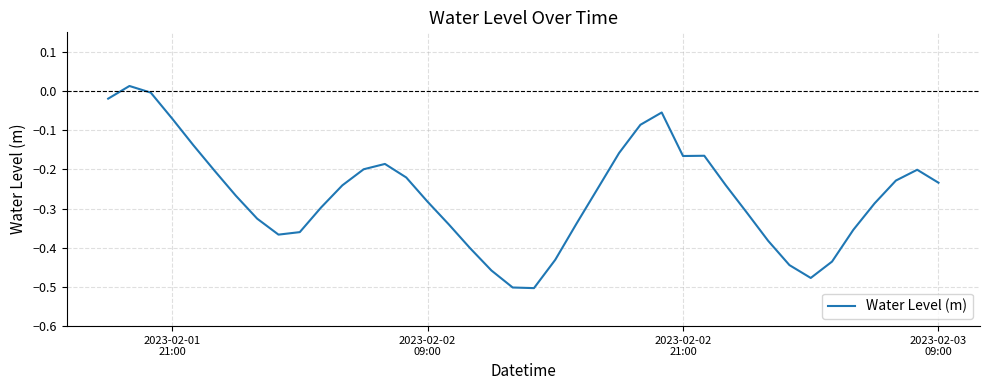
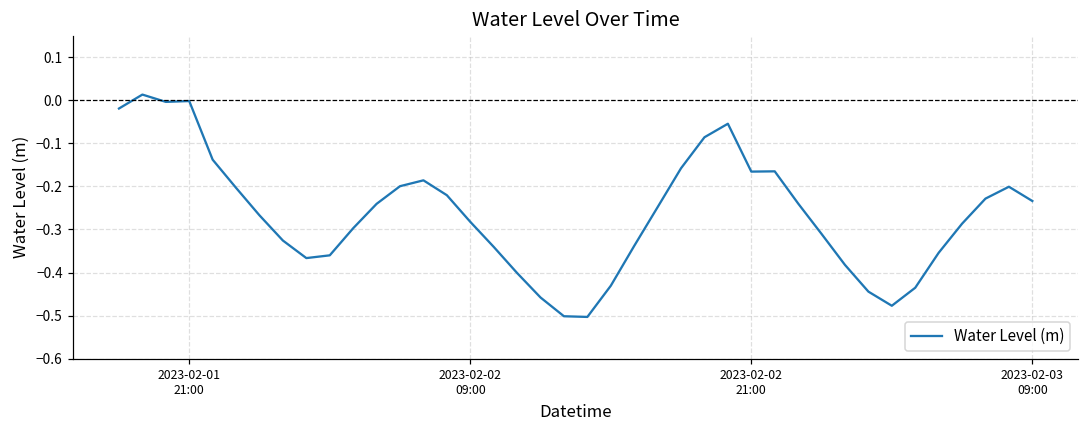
2023-02-01 21:00: -0.07 -> 0.00
